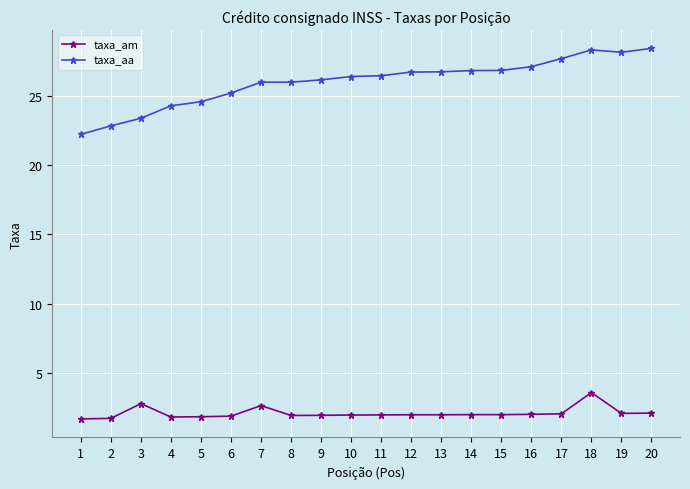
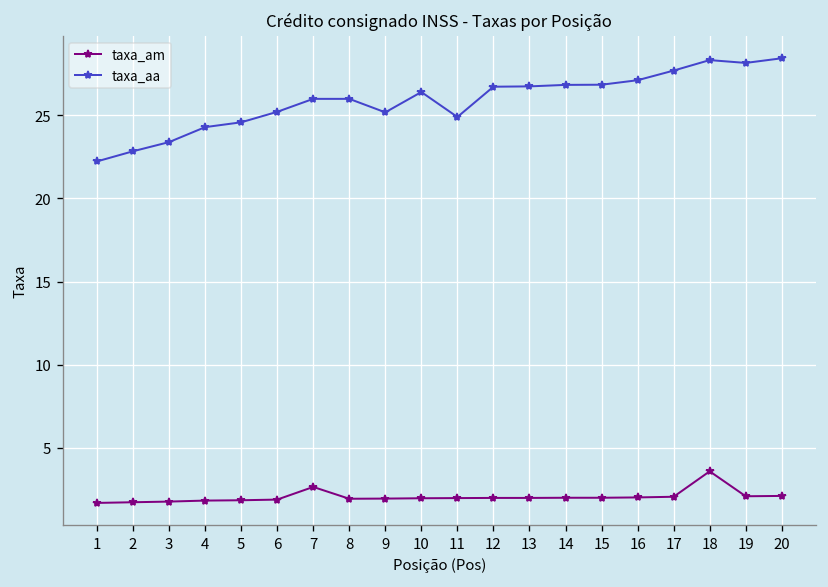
taxa_am, 3: 2.8 -> 1.8
taxa_aa, 9: 26.2 -> 25.2
taxa_aa, 11: 26.5 -> 24.9
